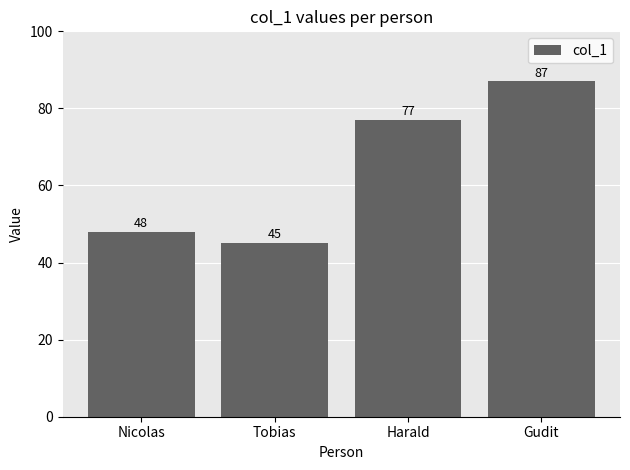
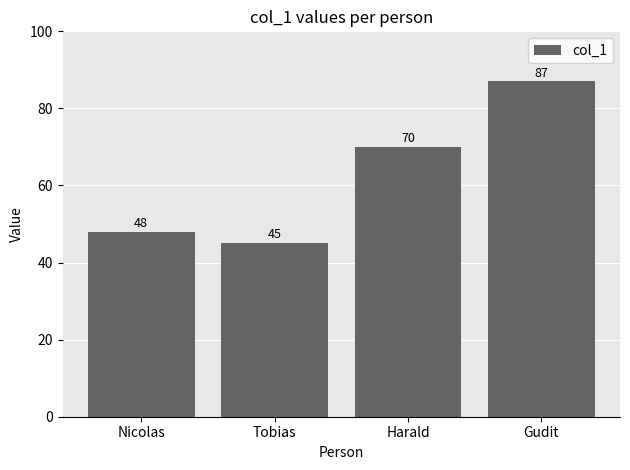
Harald: 77 -> 70
